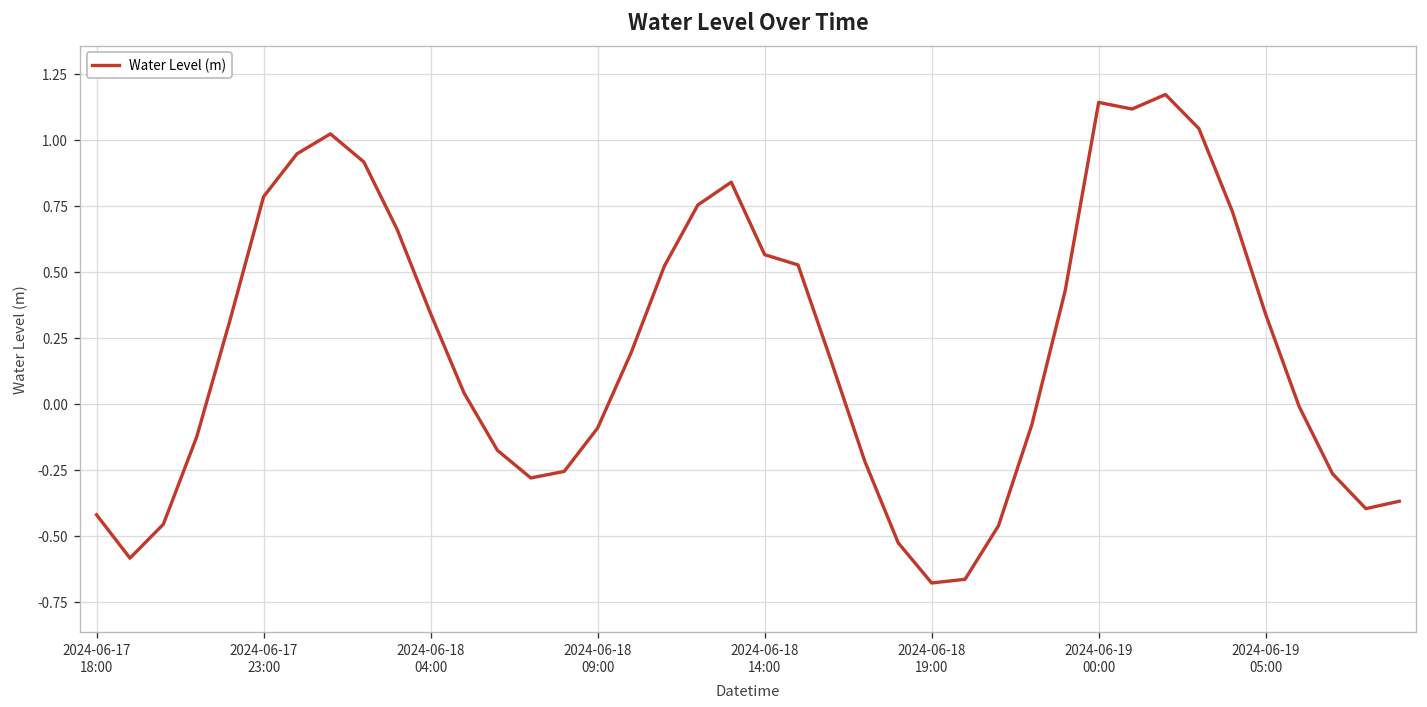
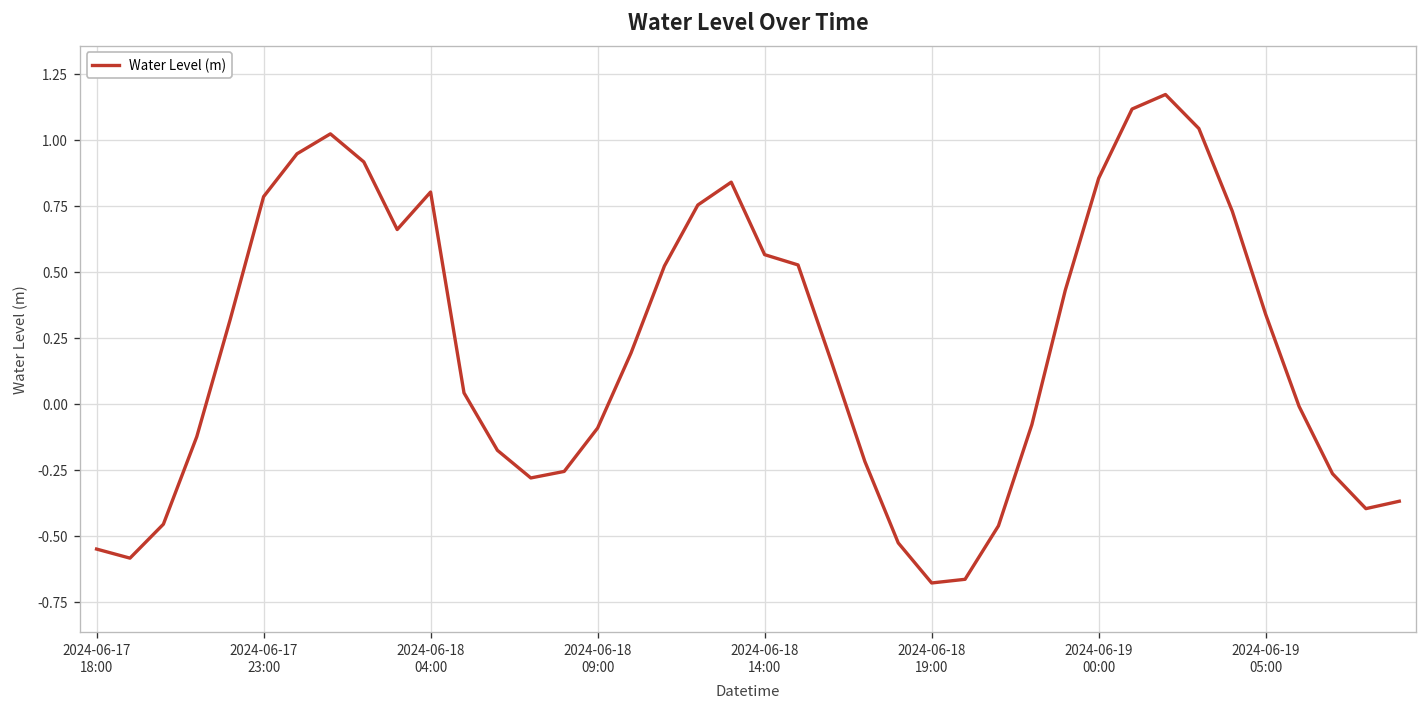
2024-06-17 18:00: -0.42 -> -0.55
2024-06-18 04:00: 0.34 -> 0.80
2024-06-19 00:00: 1.14 -> 0.85
